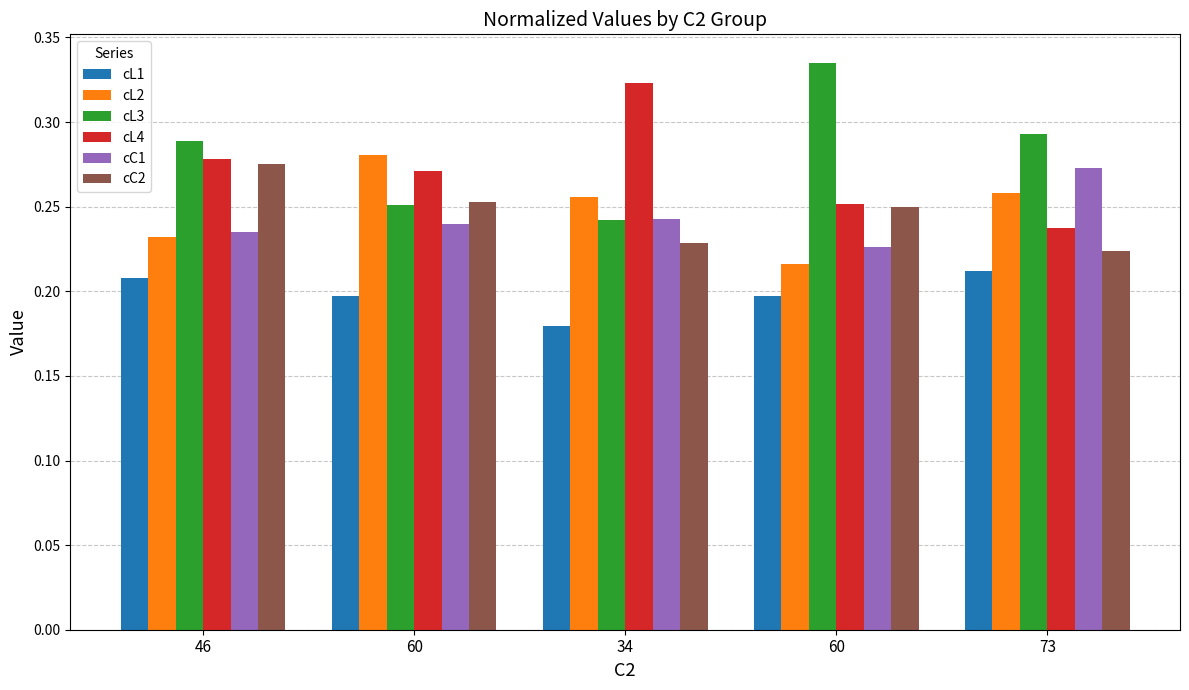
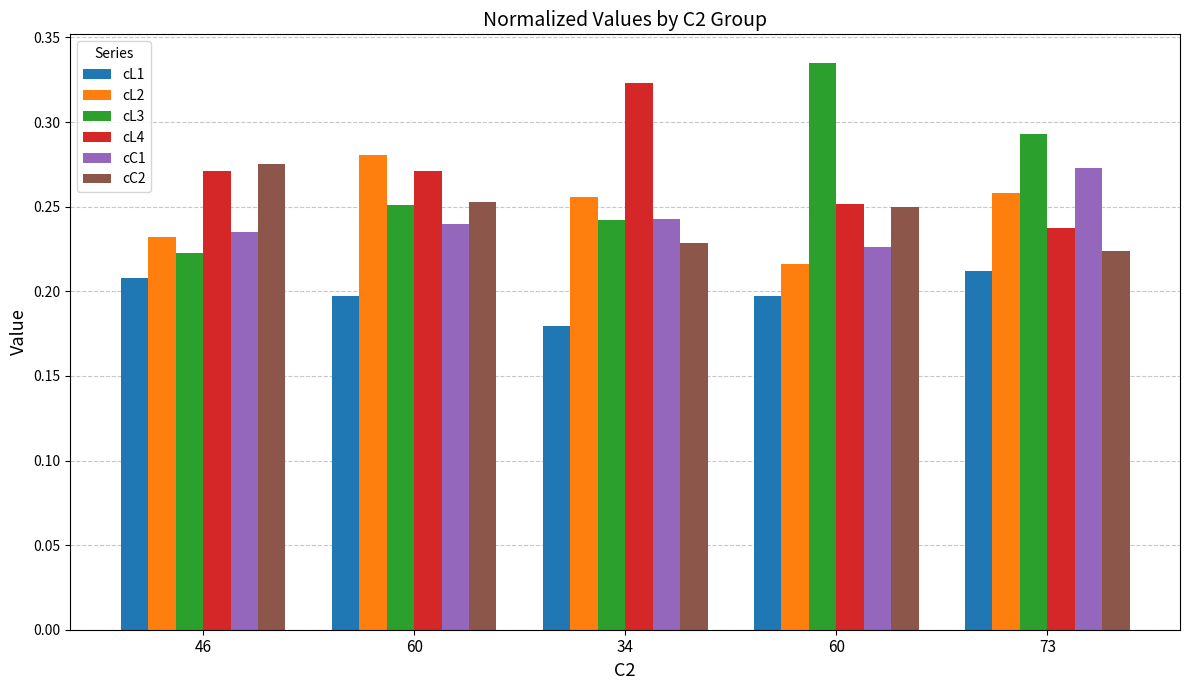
cL3, 46: 0.289 -> 0.223
cL4, 46: 0.278 -> 0.271
